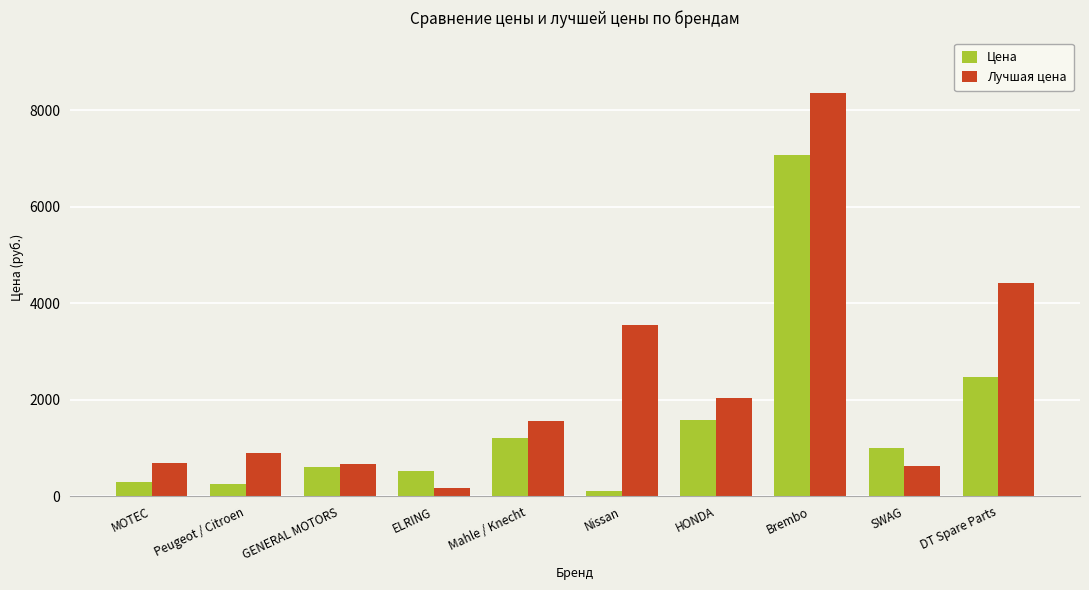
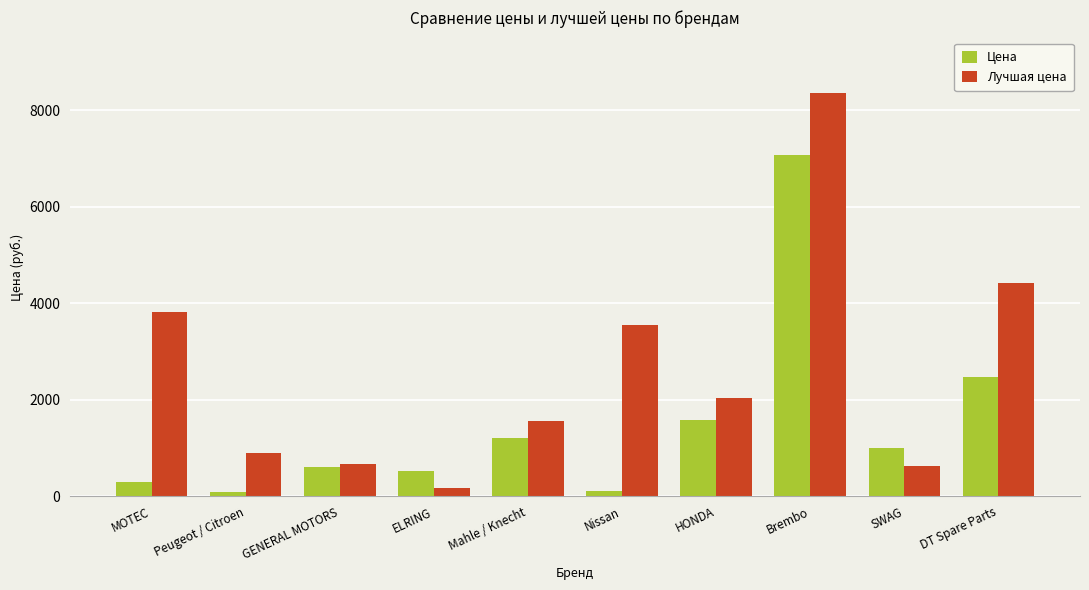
Лучшая цена, MOTEC: 700 -> 3800
Цена, Peugeot / Citroen: 300 -> 100
